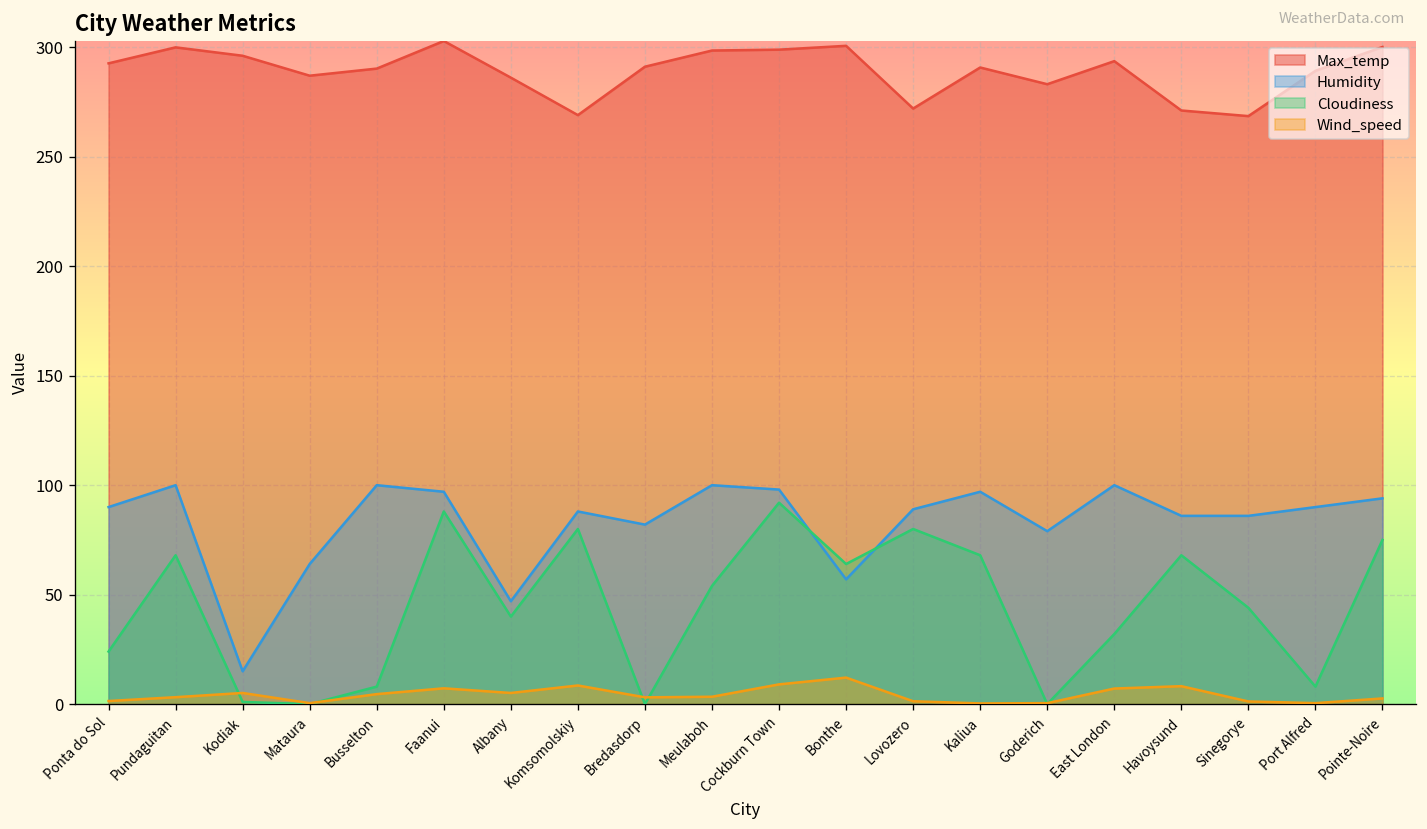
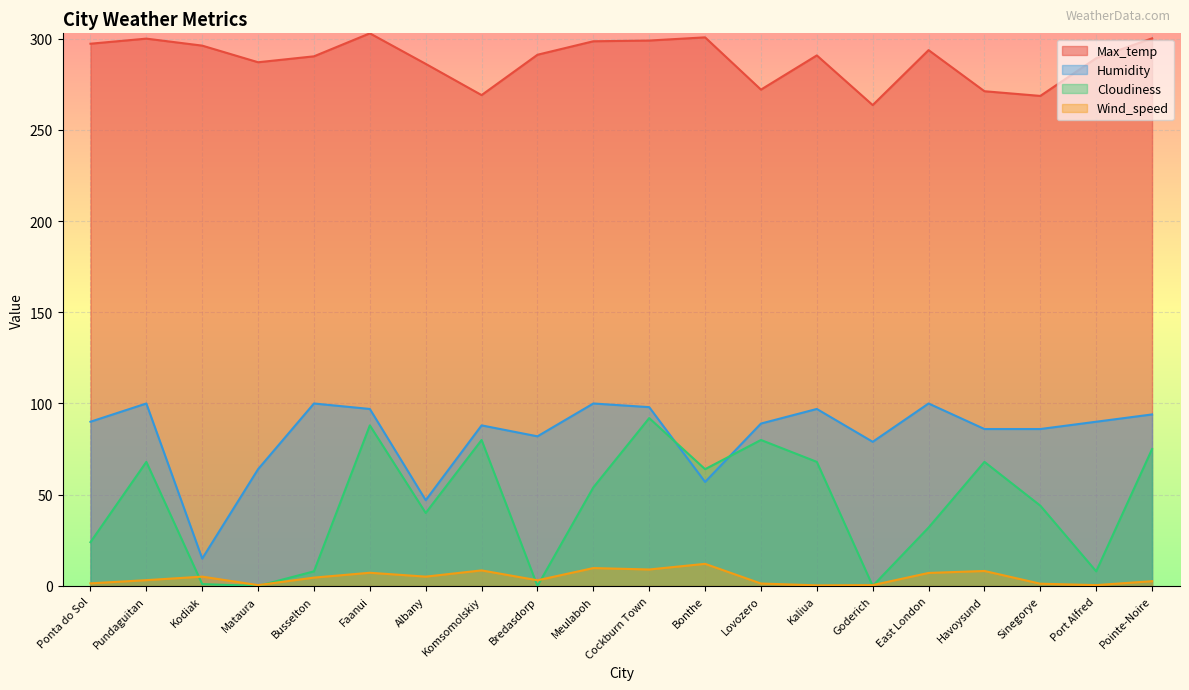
Max_temp, Ponta do Sol: 293 -> 297
Wind_speed, Meulaboh: 3 -> 10
Max_temp, Goderich: 283 -> 264
